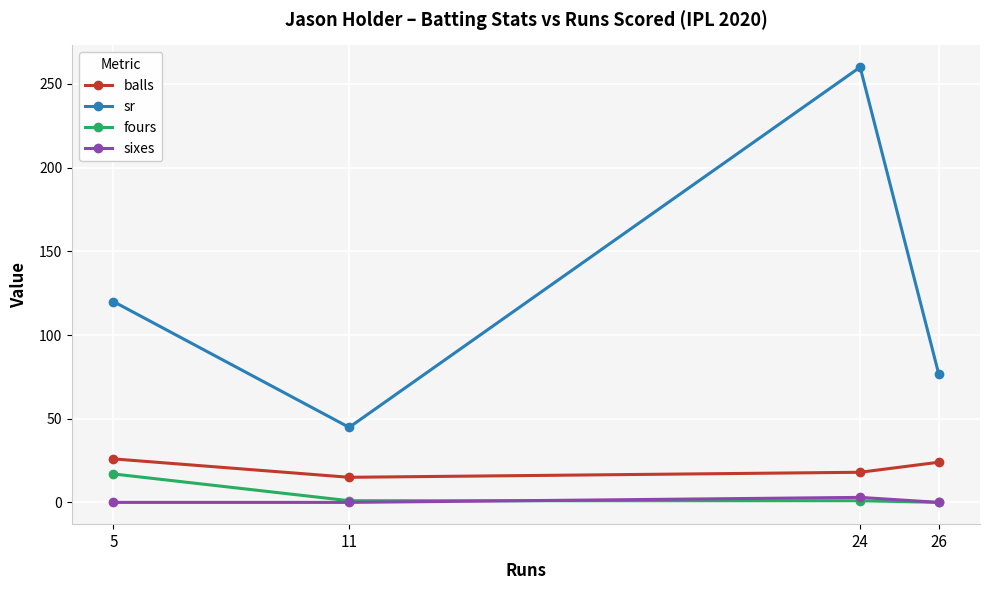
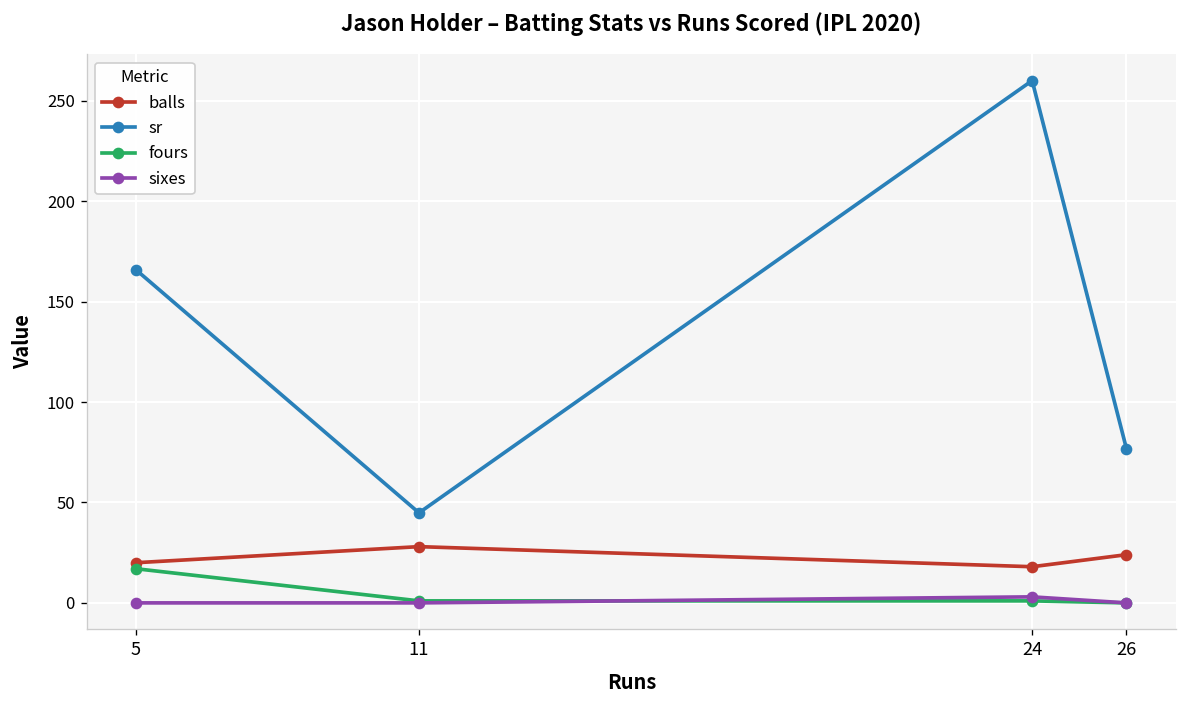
balls, 5: 26 -> 20
sr, 5: 120 -> 166
balls, 11: 15 -> 28
